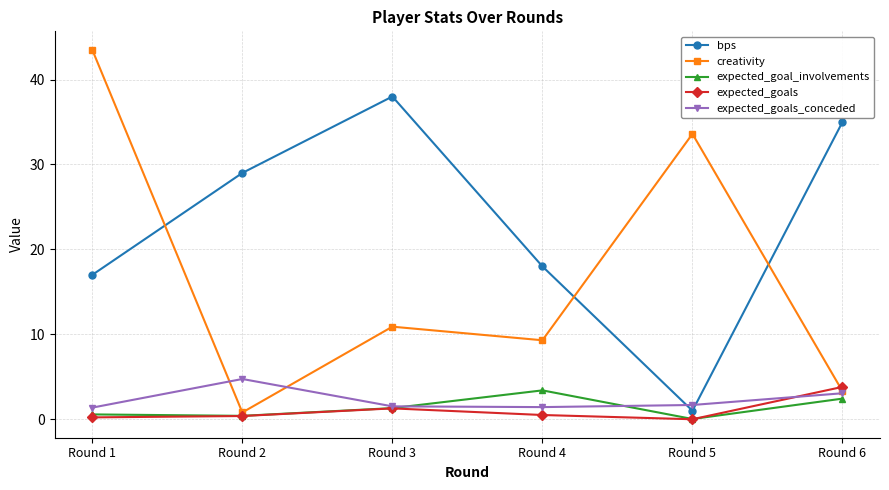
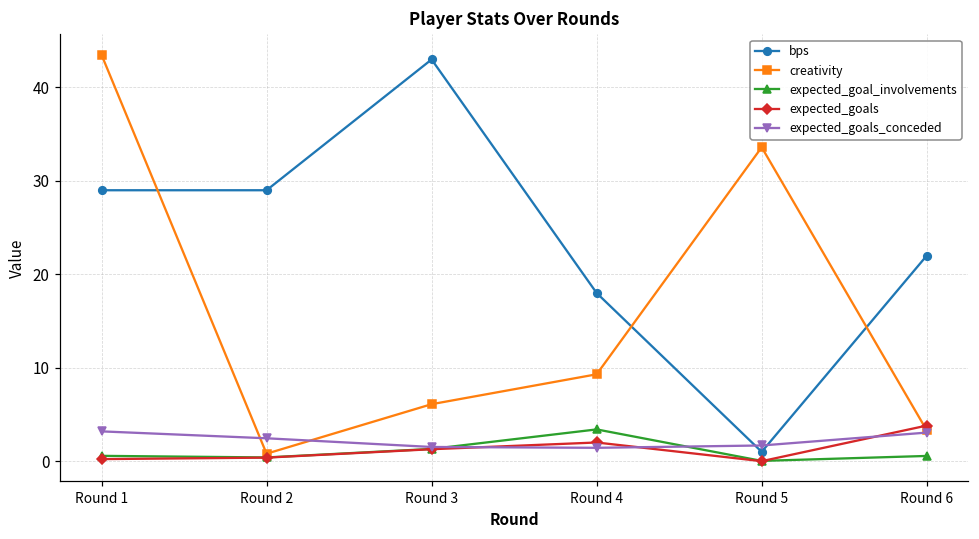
bps, Round 1: 17 -> 29
expected_goals_conceded, Round 1: 1 -> 3
expected_goals_conceded, Round 2: 5 -> 2
bps, Round 3: 38 -> 43
creativity, Round 3: 11 -> 6
expected_goals, Round 4: 1 -> 2
bps, Round 6: 35 -> 22
expected_goal_involvements, Round 6: 2 -> 1
